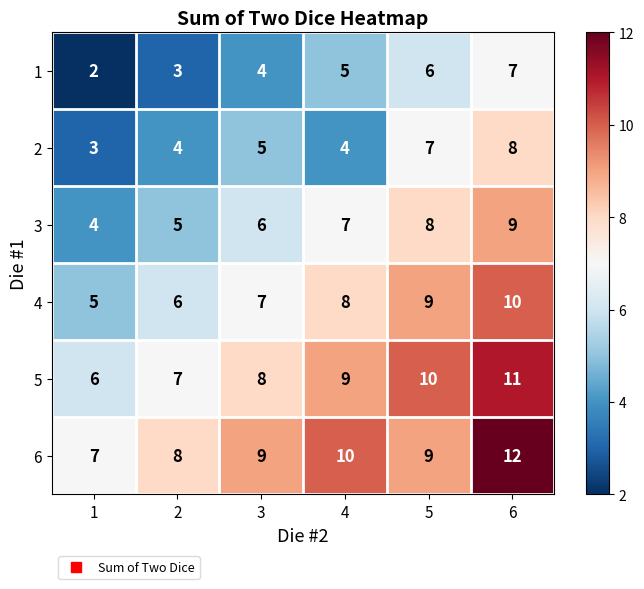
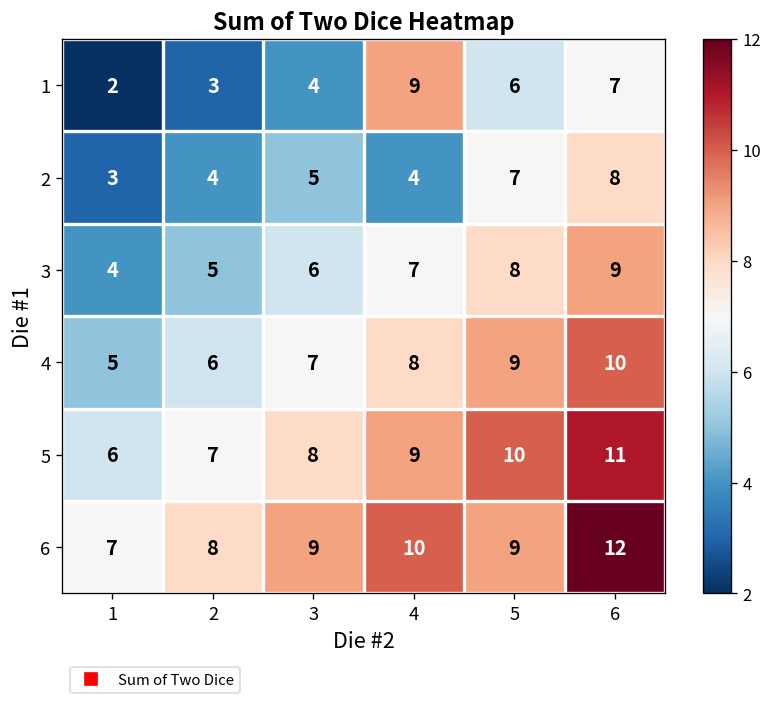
1, 4: 5 -> 9
